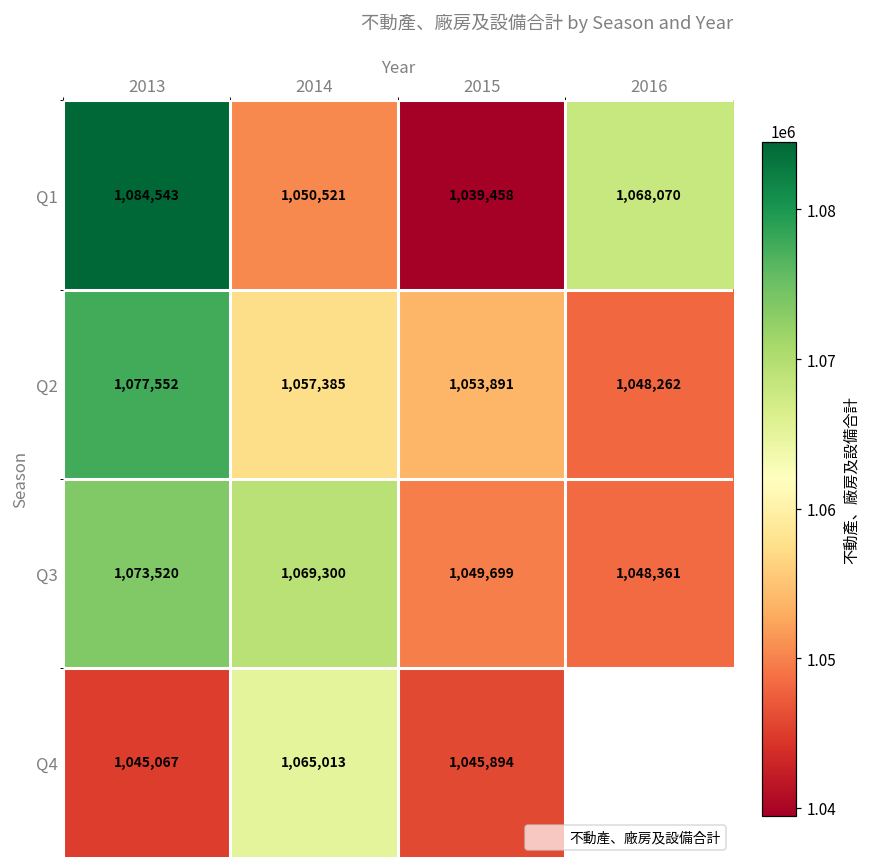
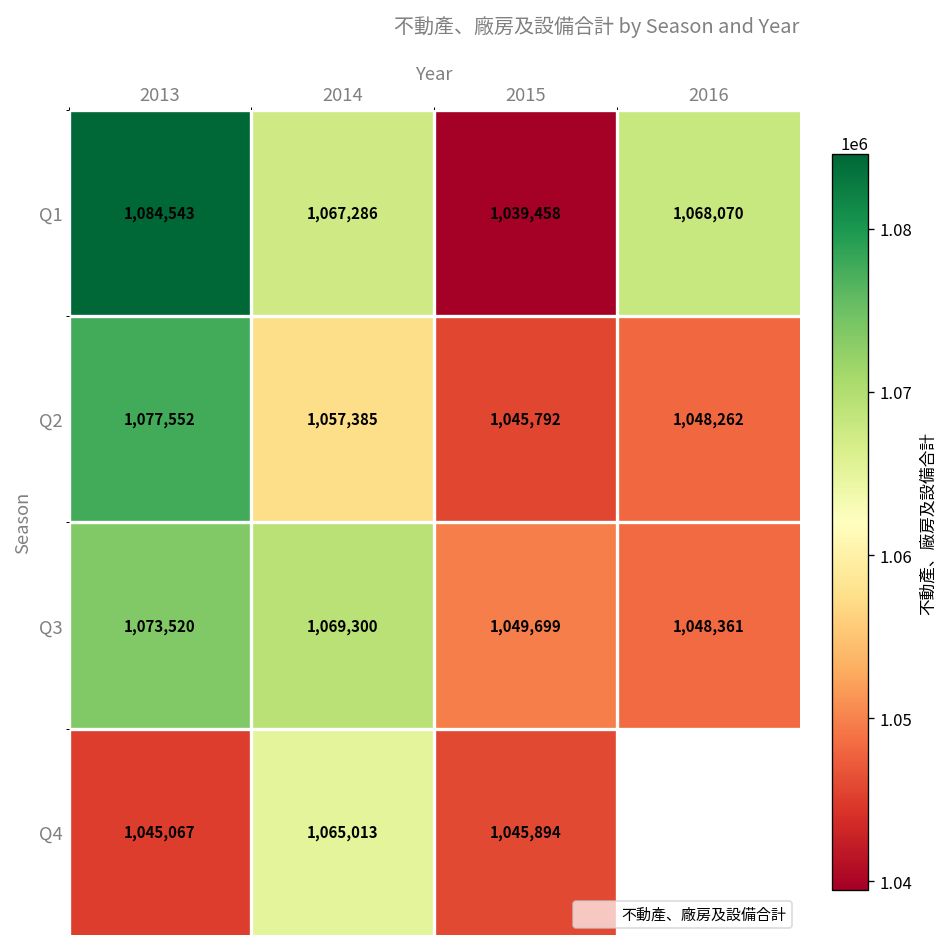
Q1, 2014: 1,050,521 -> 1,067,286
Q2, 2015: 1,053,891 -> 1,045,792
